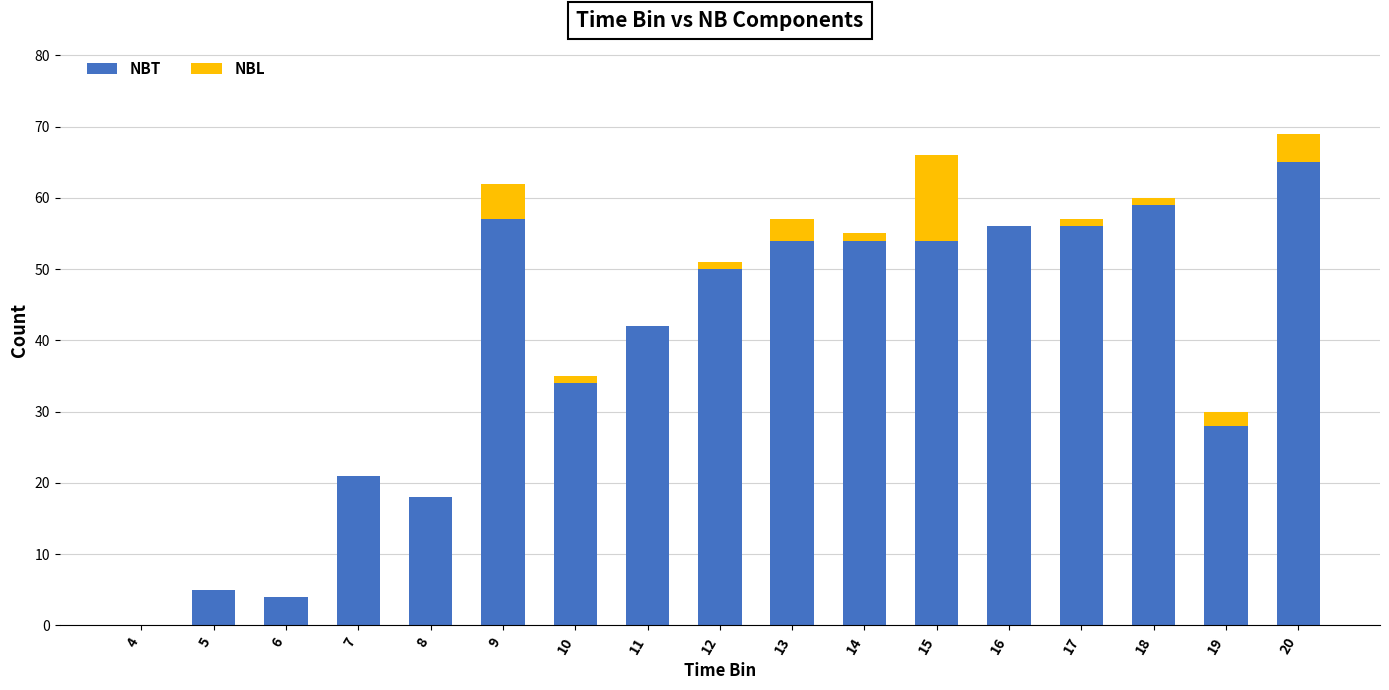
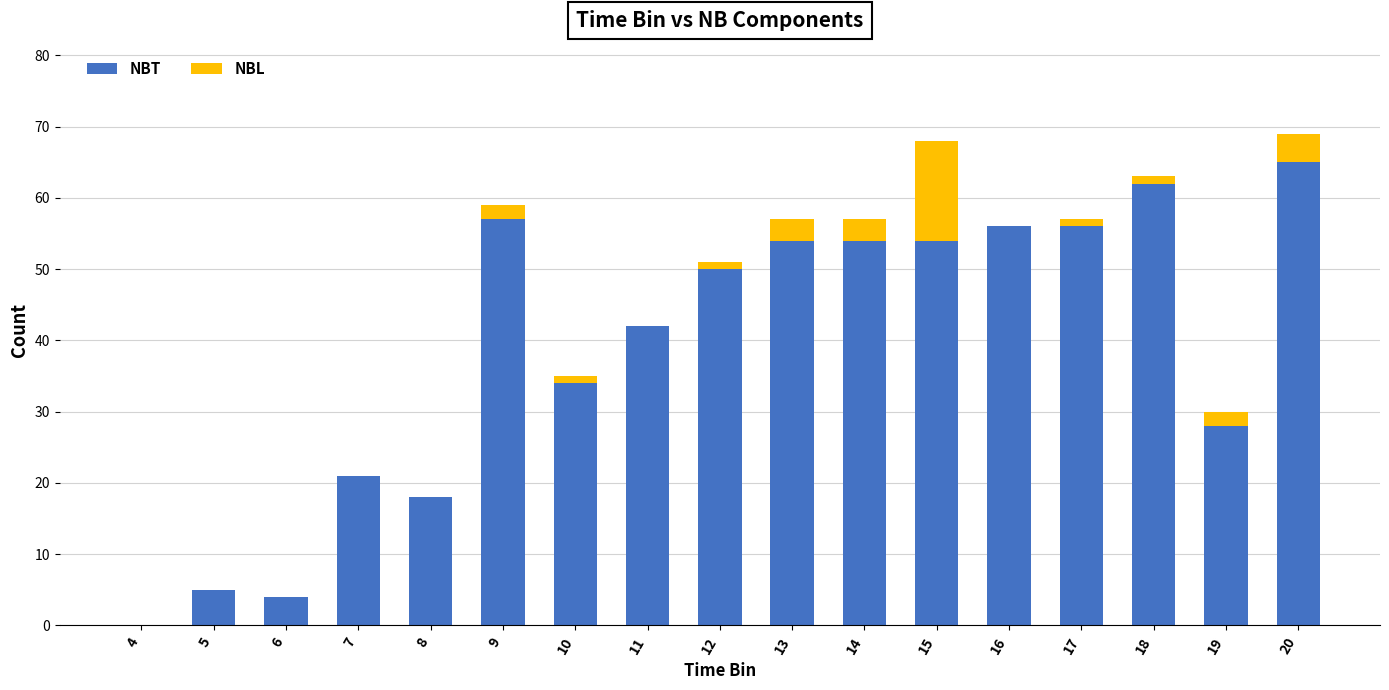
NBL, 9: 5 -> 2
NBL, 14: 1 -> 3
NBL, 15: 12 -> 14
NBT, 18: 59 -> 62
